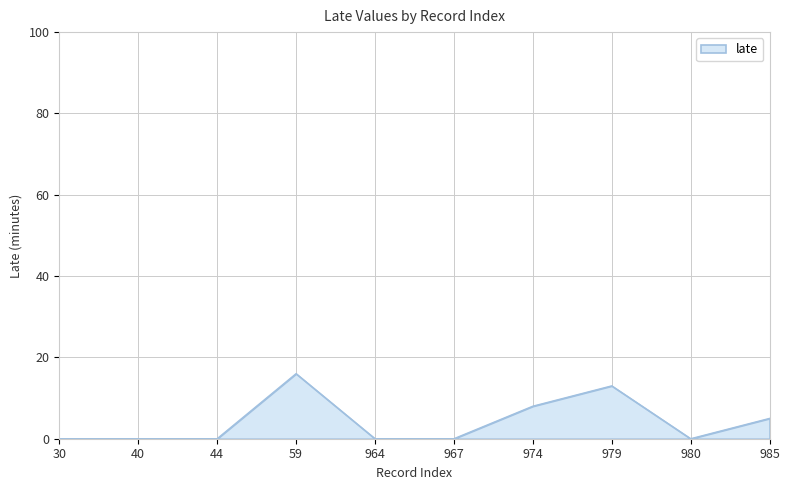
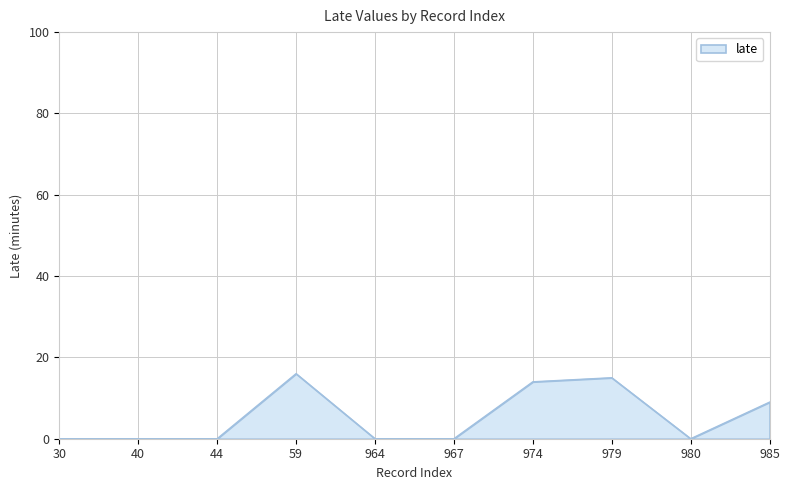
974: 8 -> 14
979: 13 -> 15
985: 5 -> 9
